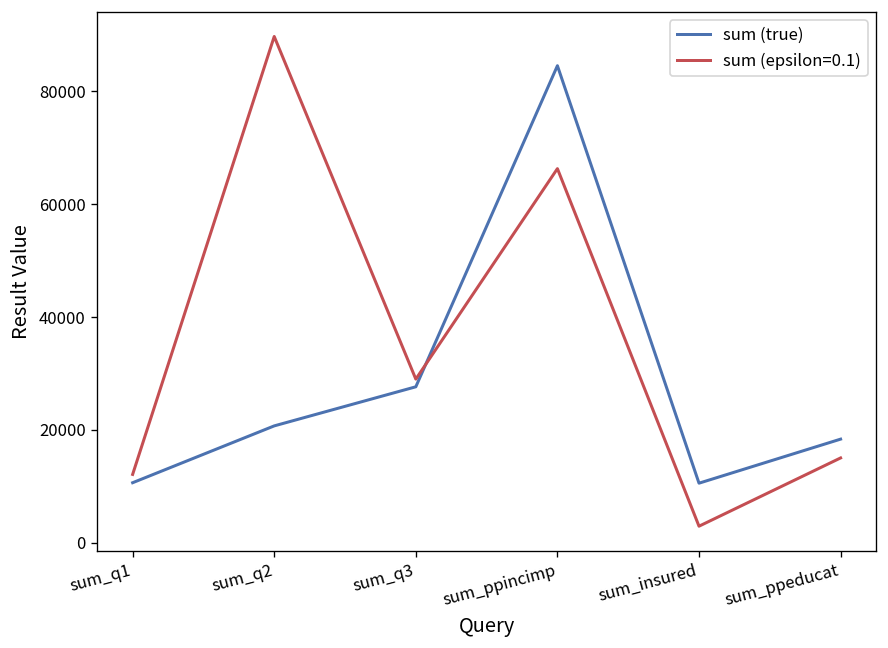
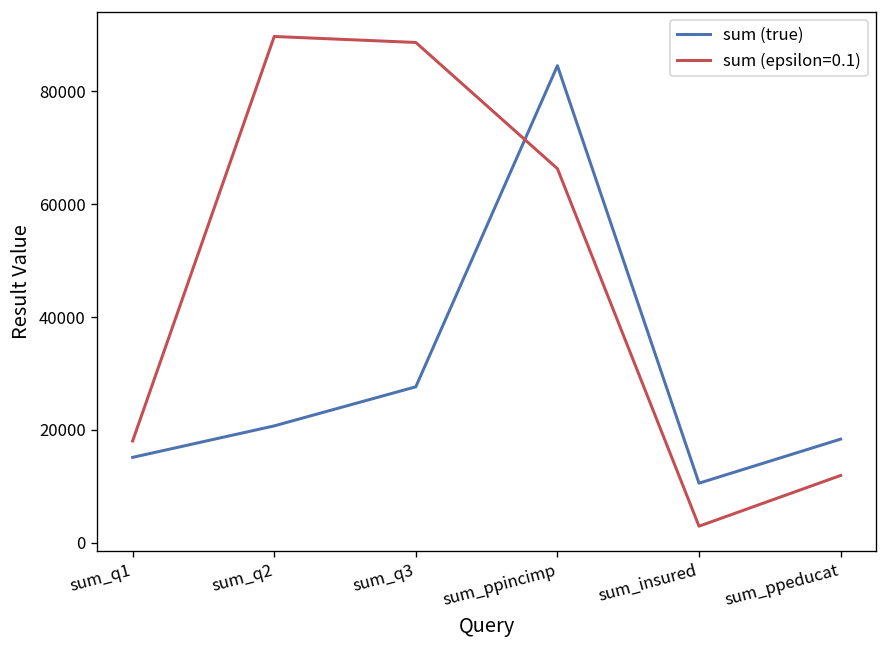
sum (true), sum_q1: 11000 -> 15000
sum (epsilon=0.1), sum_q1: 12000 -> 18000
sum (epsilon=0.1), sum_q3: 29000 -> 89000
sum (epsilon=0.1), sum_ppeducat: 15000 -> 12000
